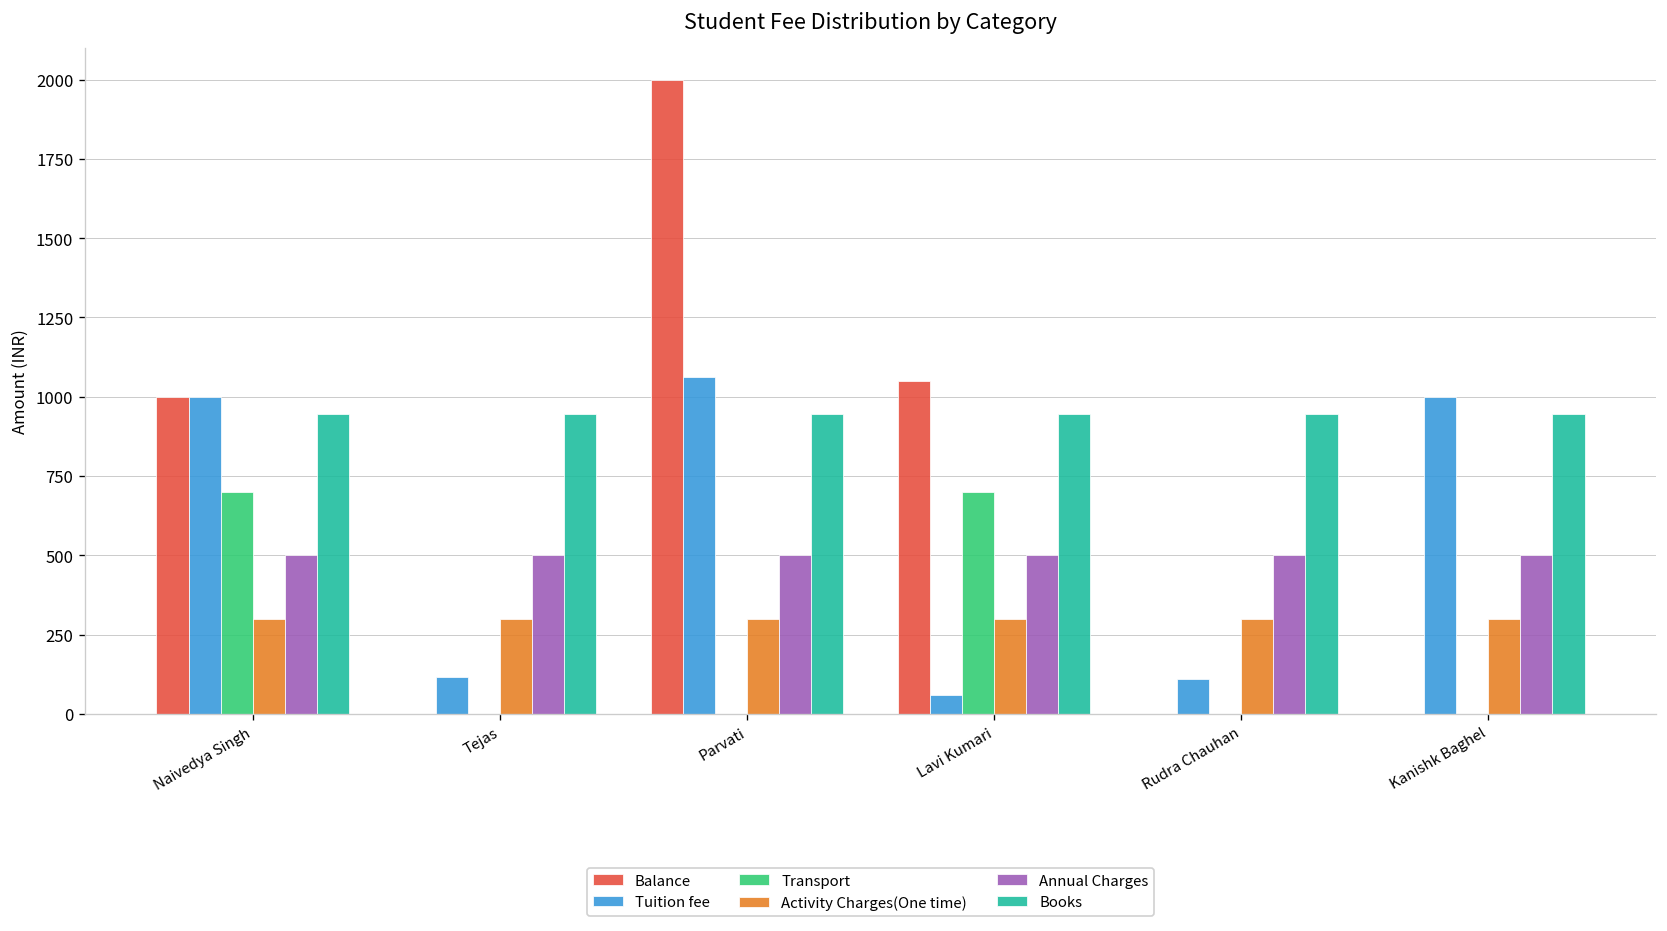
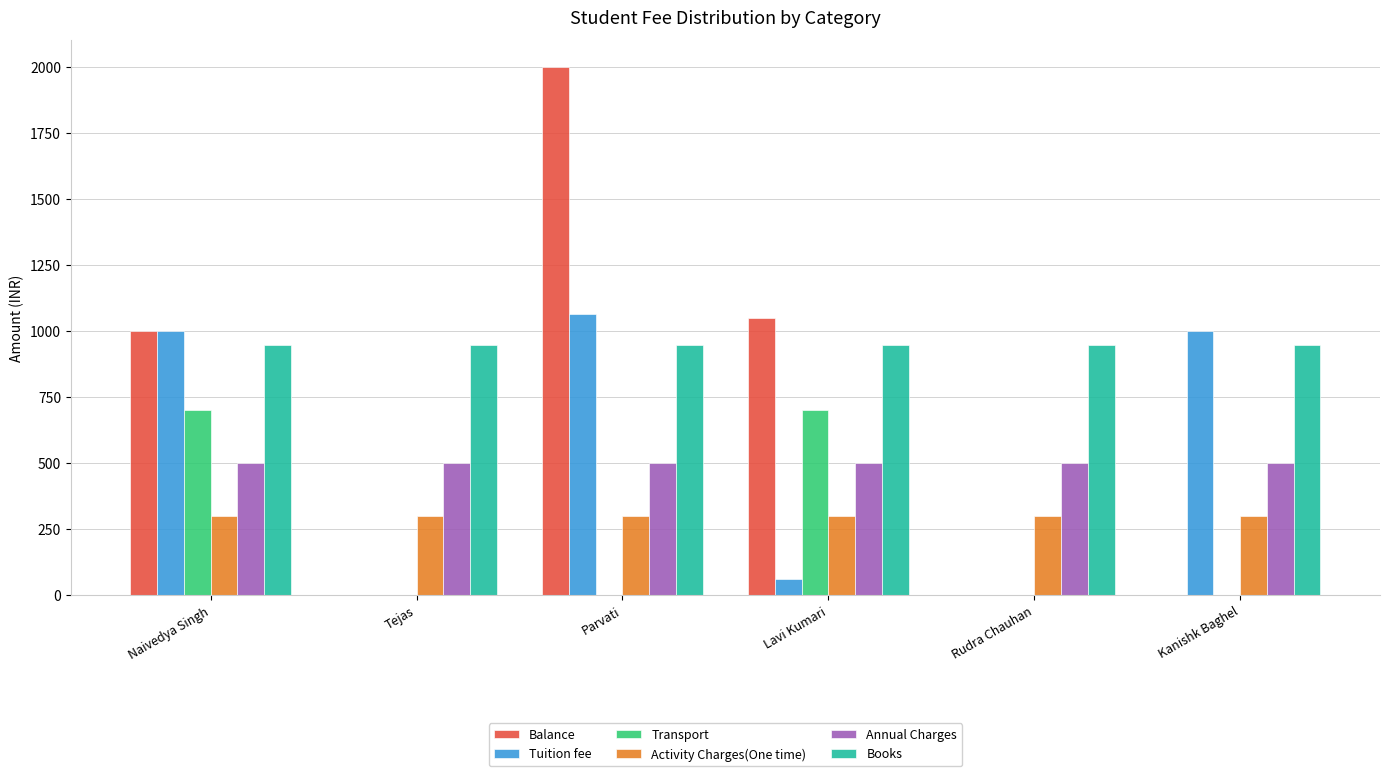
Tuition fee, Tejas: 120 -> 0
Tuition fee, Rudra Chauhan: 110 -> 0
